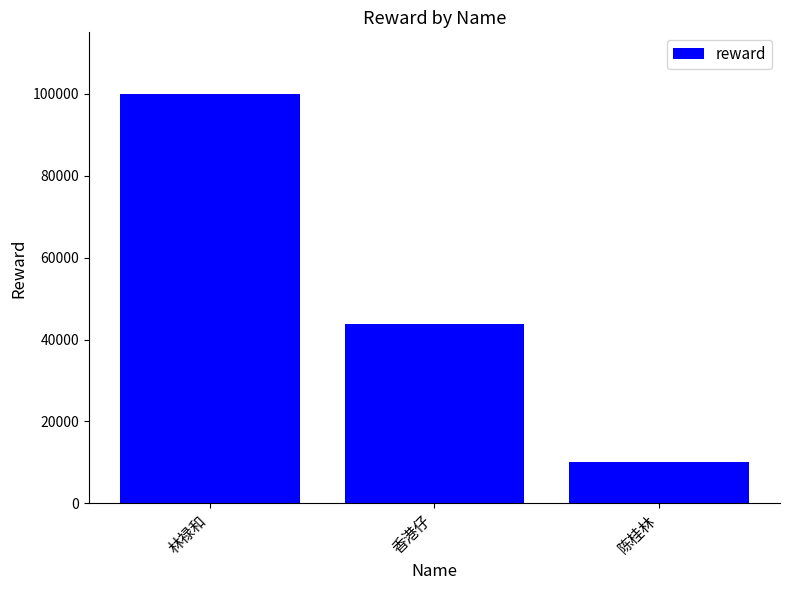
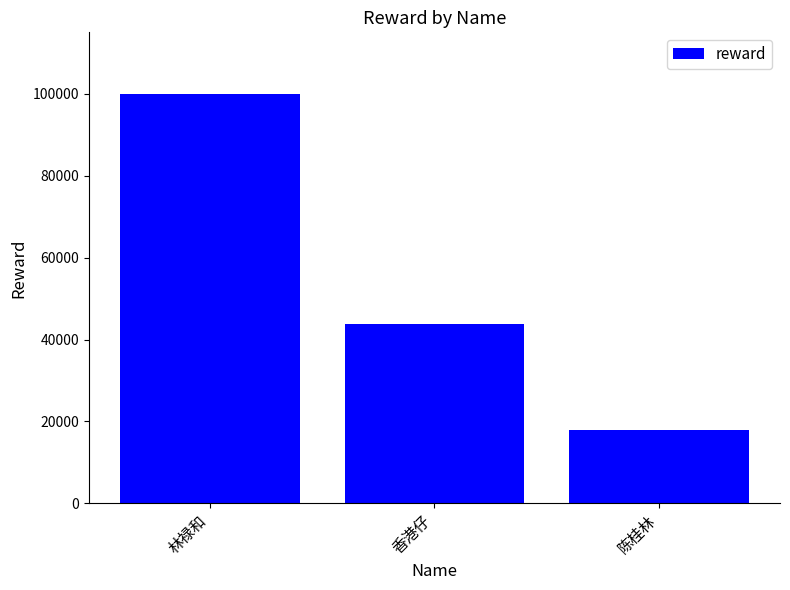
陈桂林: 10000 -> 18000
